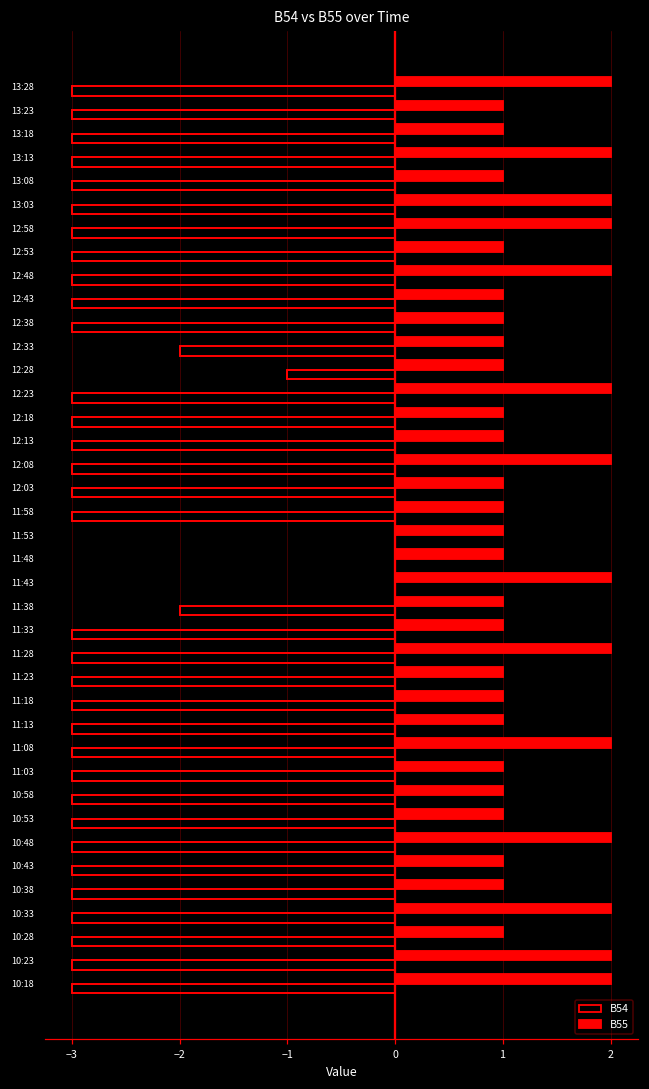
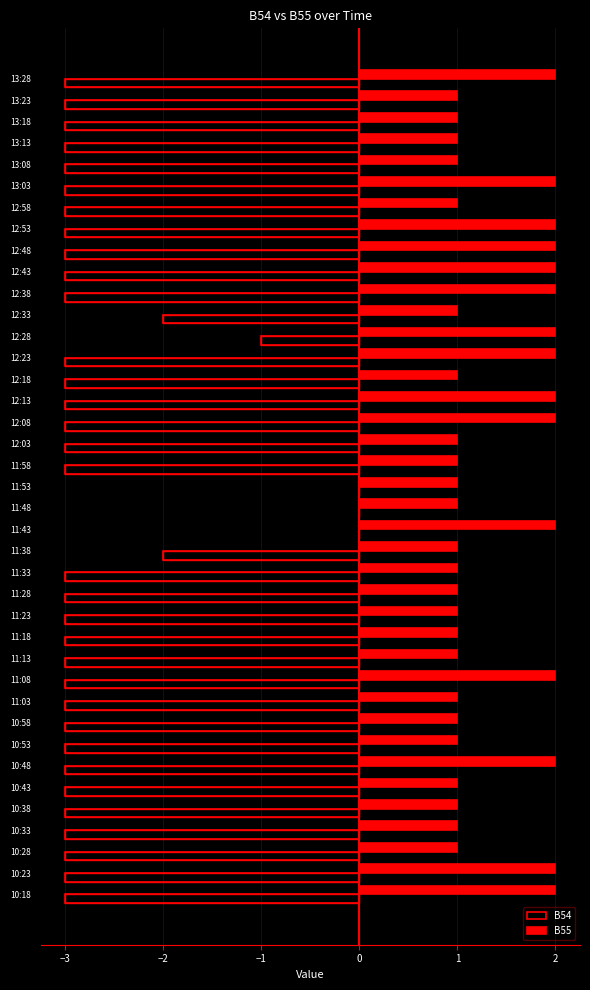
B55, 13:13: 2 -> 1
B55, 12:58: 2 -> 1
B55, 12:53: 1 -> 2
B55, 12:43: 1 -> 2
B55, 12:38: 1 -> 2
B55, 12:28: 1 -> 2
B55, 12:13: 1 -> 2
B55, 11:28: 2 -> 1
B55, 10:33: 2 -> 1
